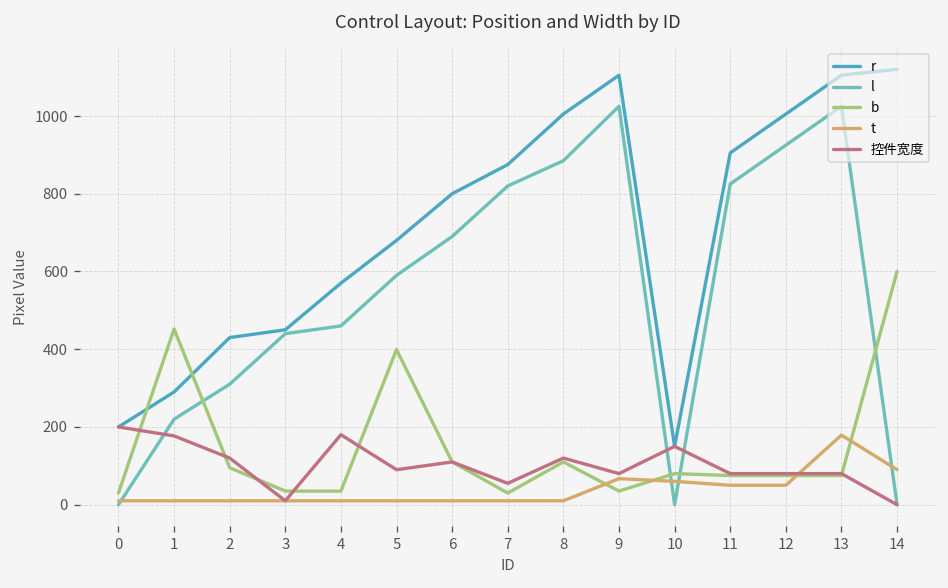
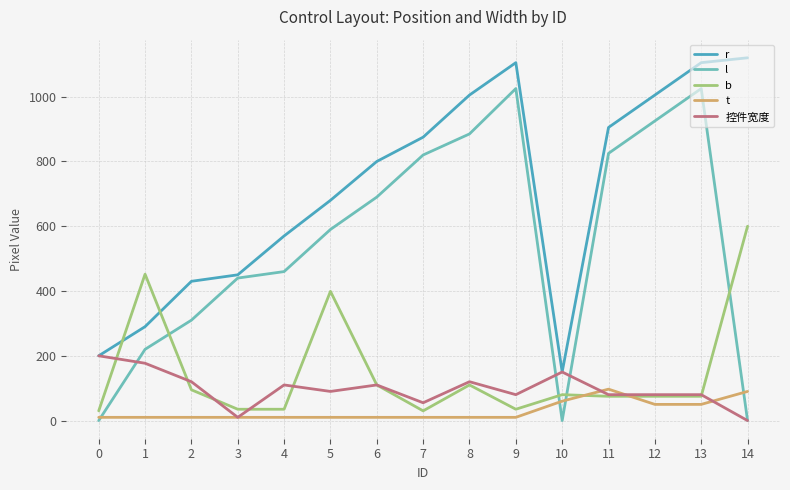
控件宽度, 4: 180 -> 110
t, 9: 70 -> 10
t, 11: 50 -> 100
t, 13: 180 -> 50
